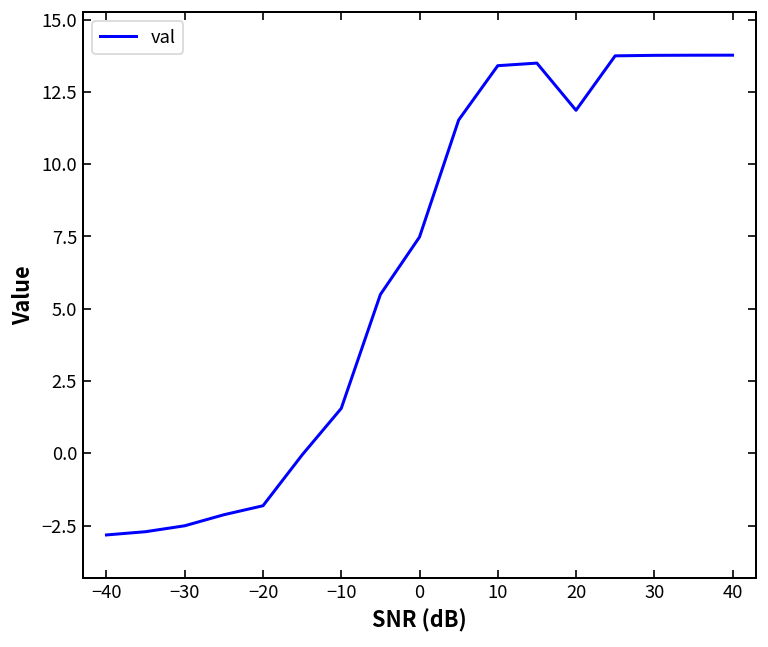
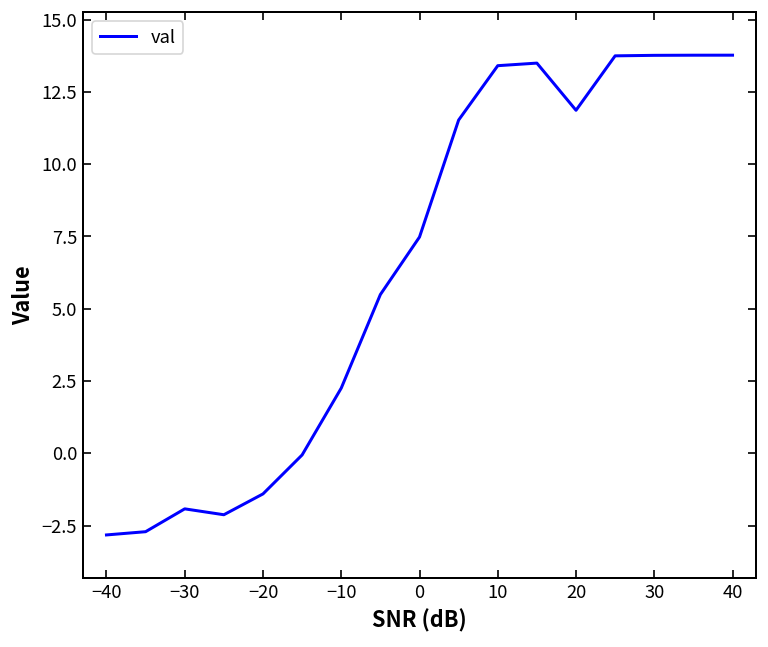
−30: -2.5 -> -1.9
−20: -1.8 -> -1.4
−10: 1.6 -> 2.3
